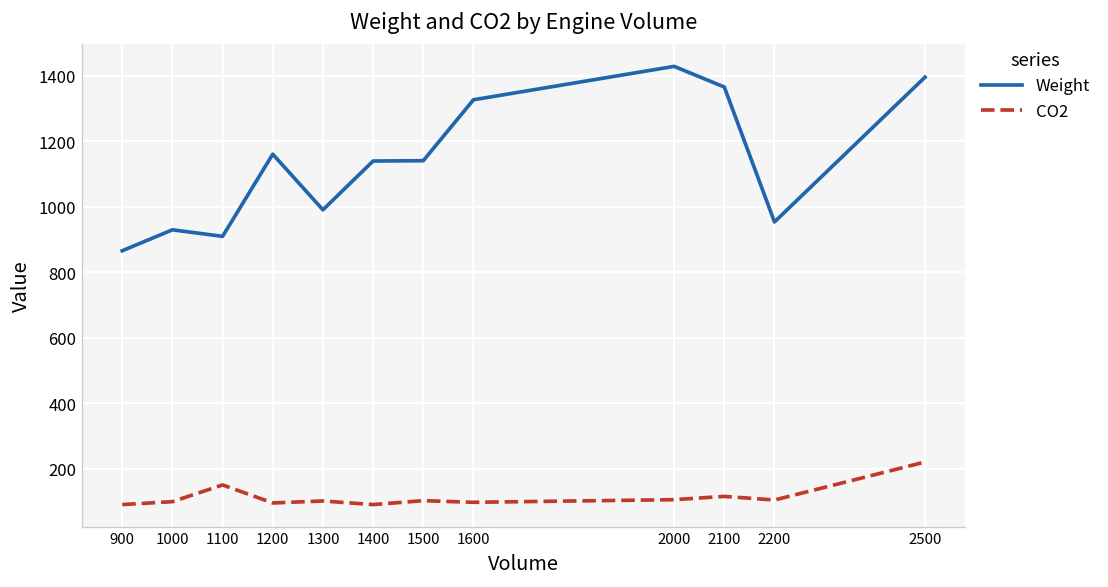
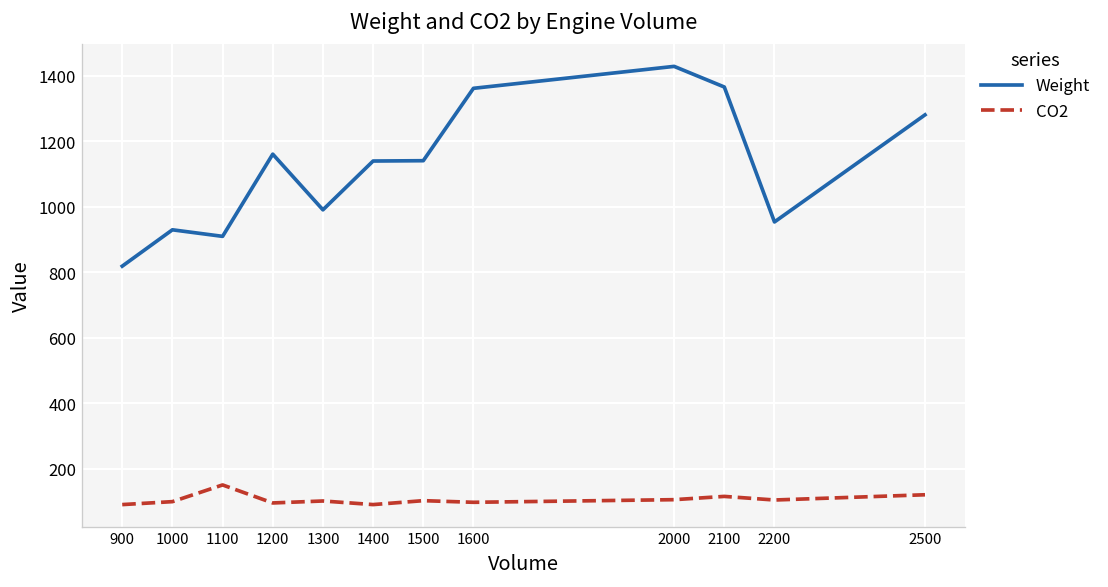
Weight, 900: 870 -> 820
Weight, 1600: 1330 -> 1360
Weight, 2500: 1400 -> 1280
CO2, 2500: 220 -> 120
